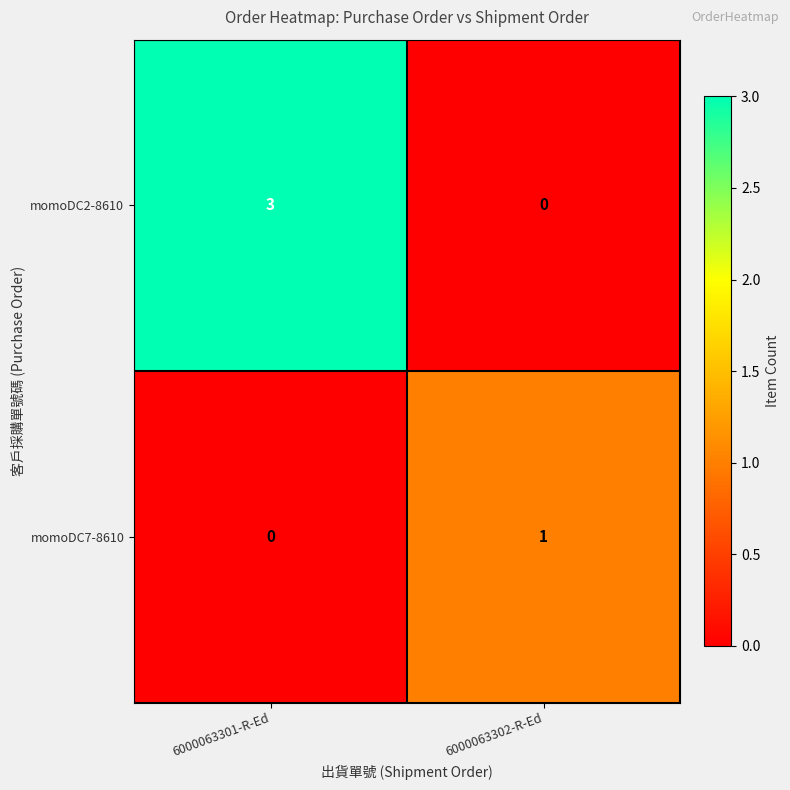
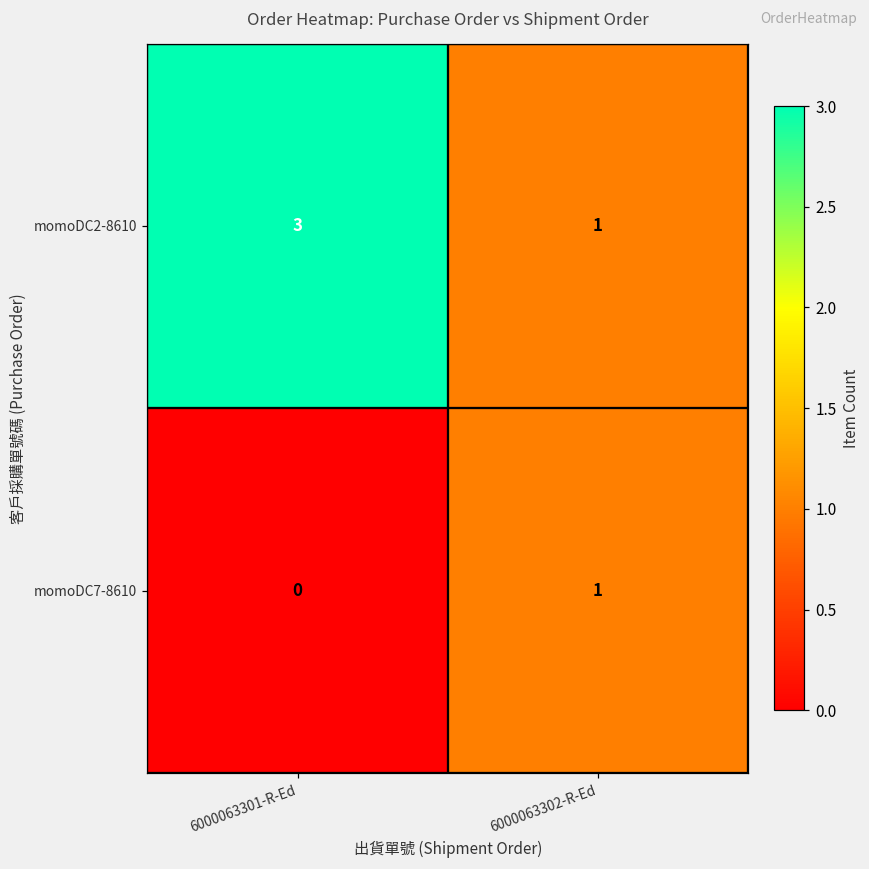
momoDC2-8610, 6000063302-R-Ed: 0 -> 1
